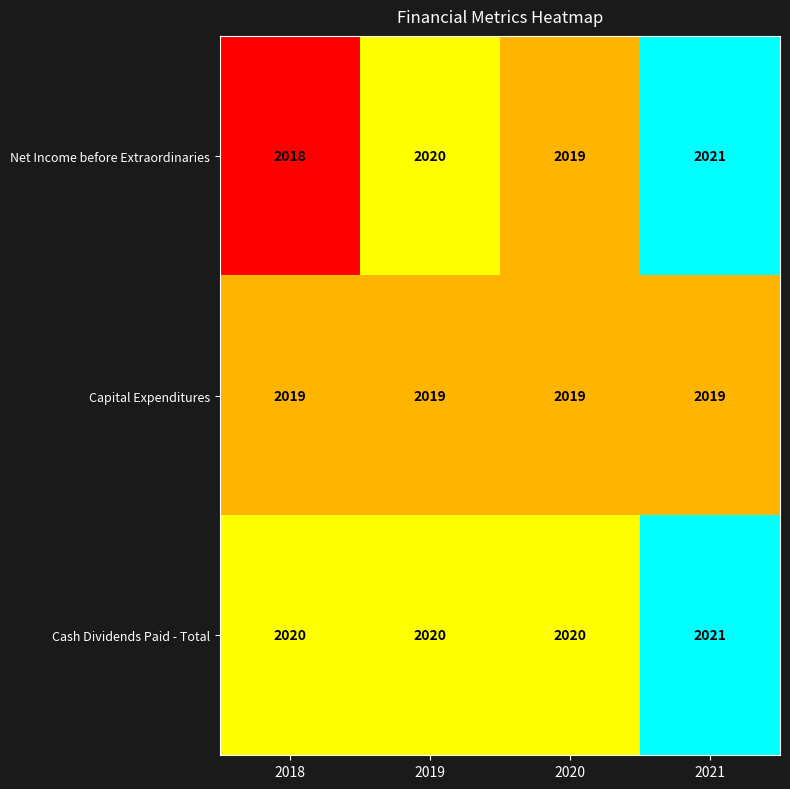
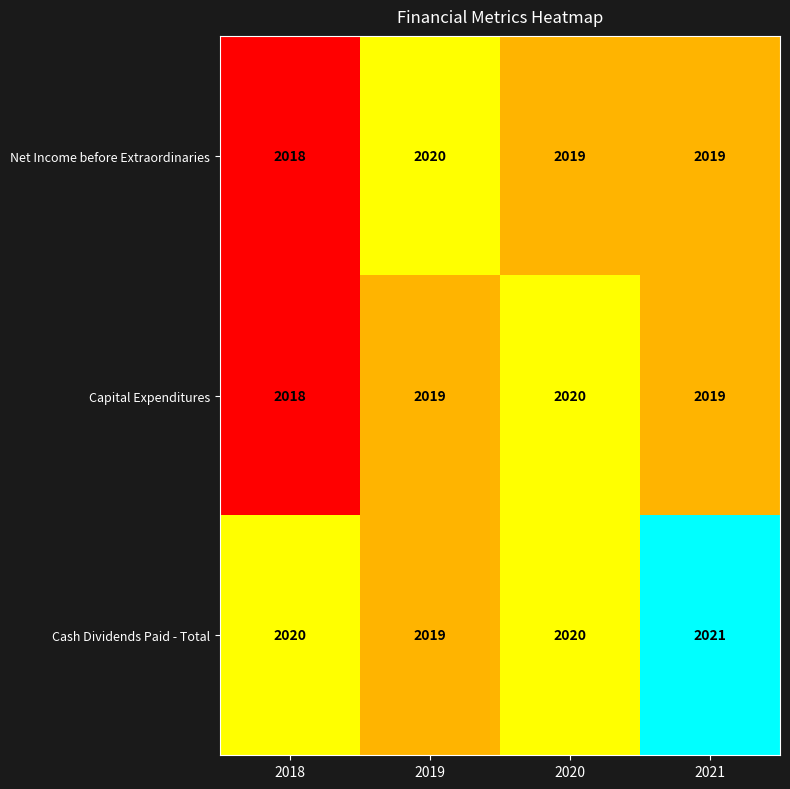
Net Income before Extraordinaries, 2021: 2021 -> 2019
Capital Expenditures, 2018: 2019 -> 2018
Capital Expenditures, 2020: 2019 -> 2020
Cash Dividends Paid - Total, 2019: 2020 -> 2019
